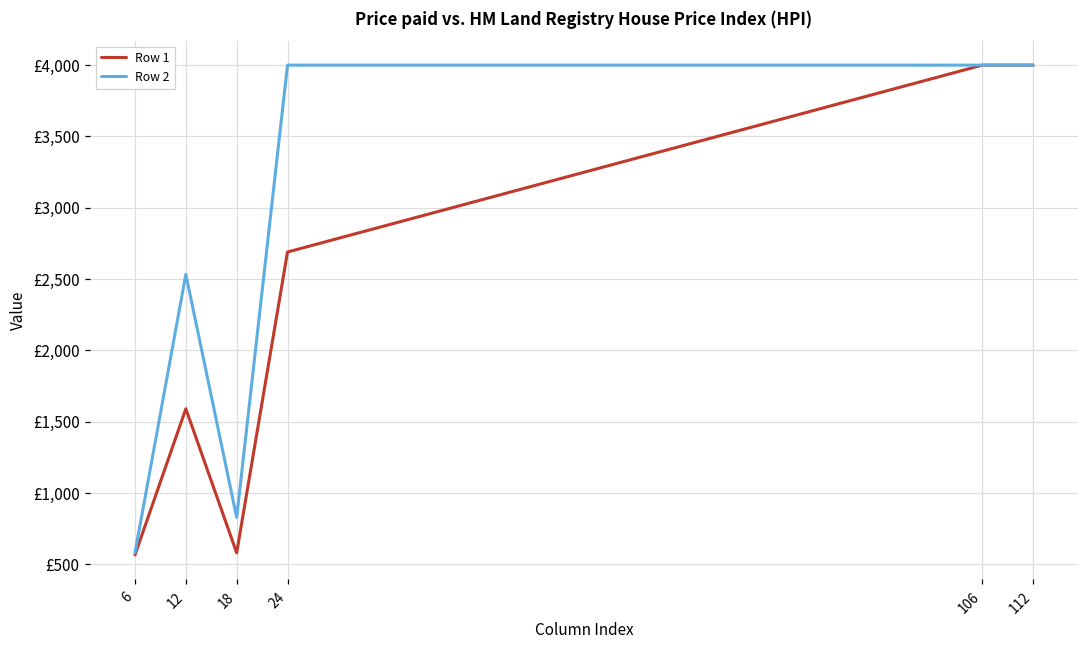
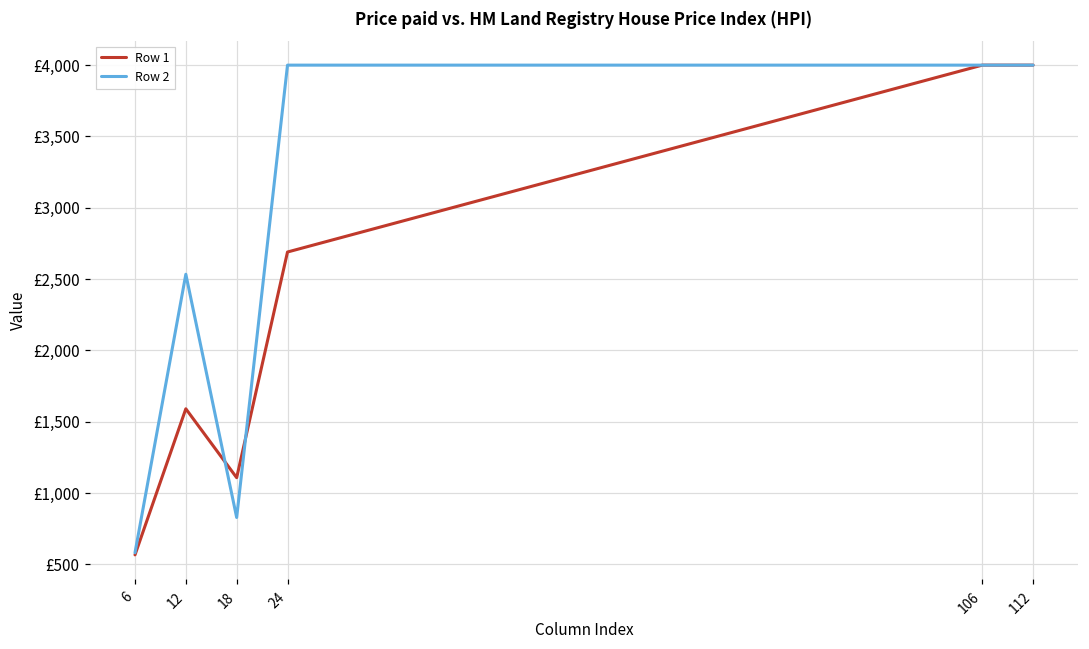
Row 1, 18: £580 -> £1,110
